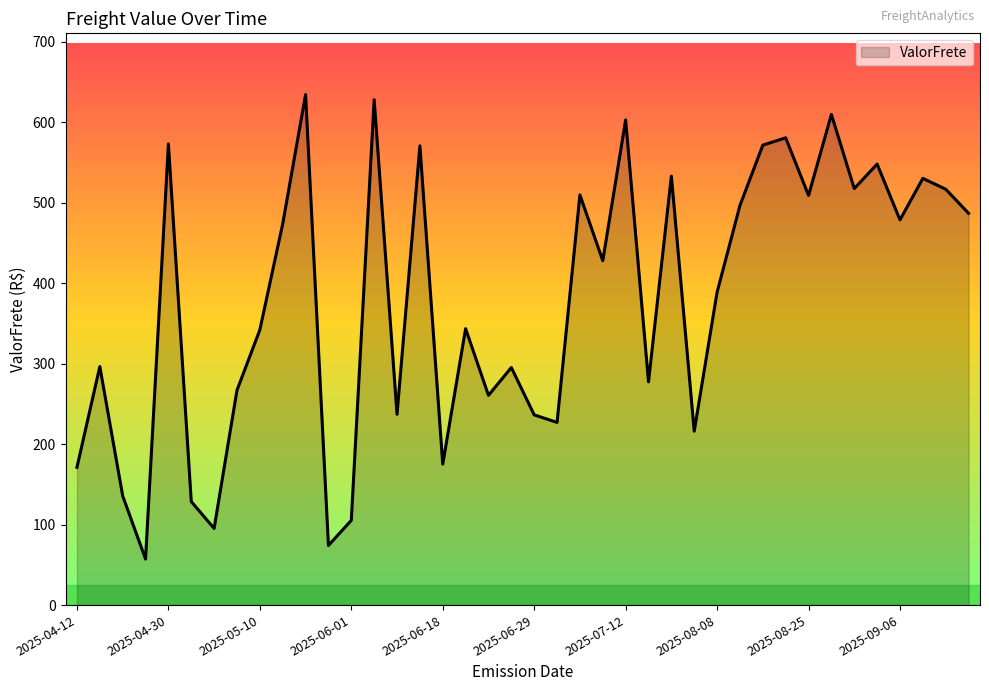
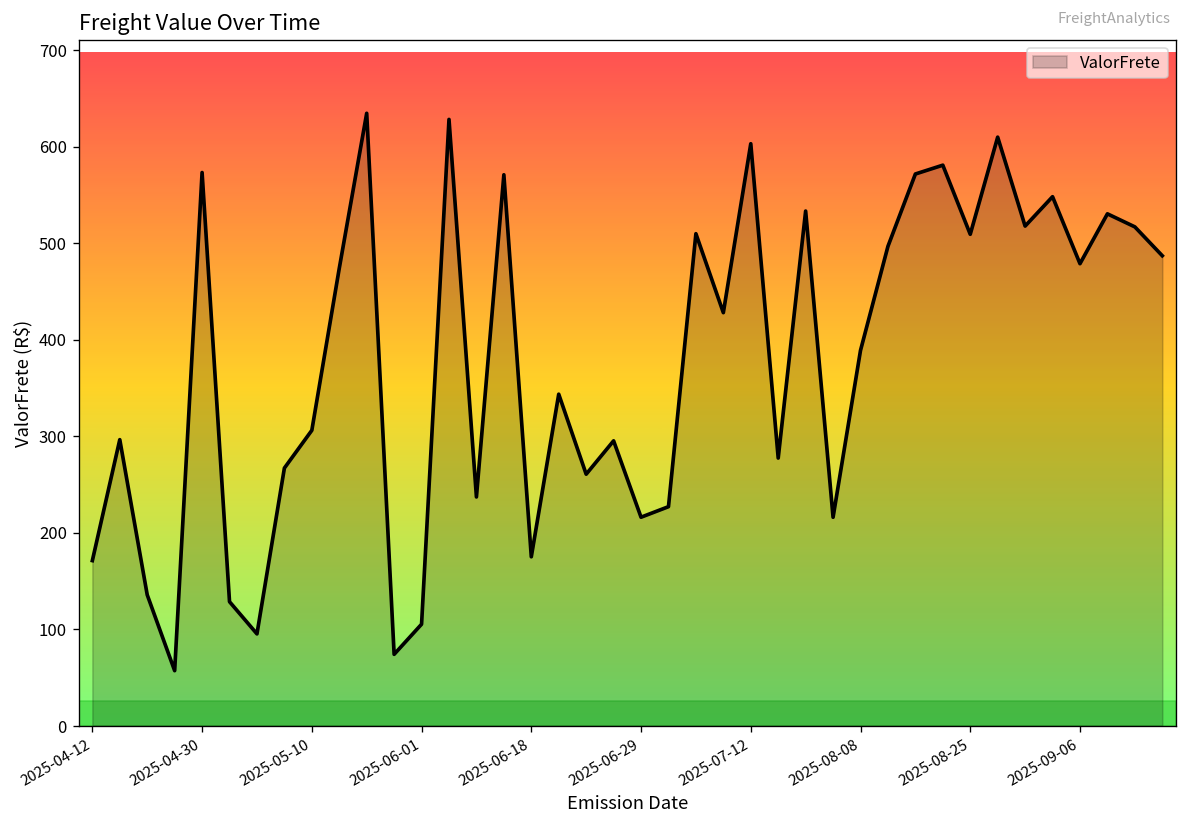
2025-05-10: 340 -> 310
2025-06-29: 240 -> 220
